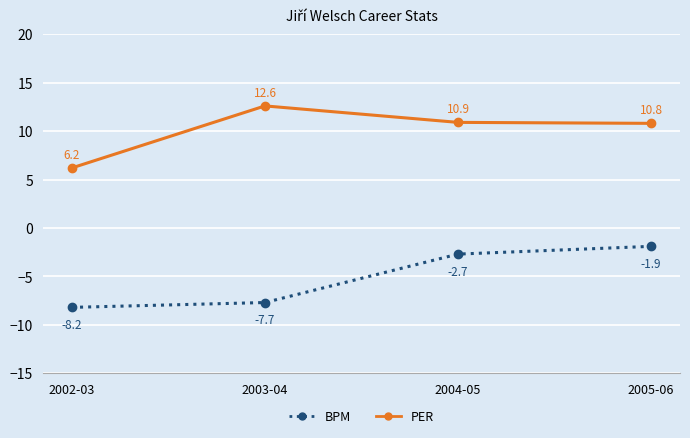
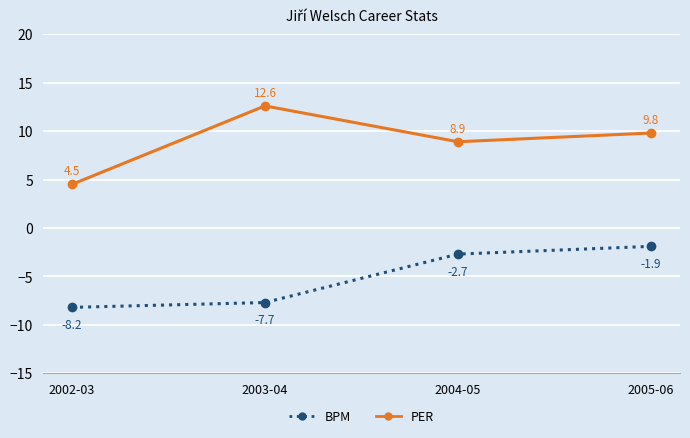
PER, 2002-03: 6.2 -> 4.5
PER, 2004-05: 10.9 -> 8.9
PER, 2005-06: 10.8 -> 9.8
